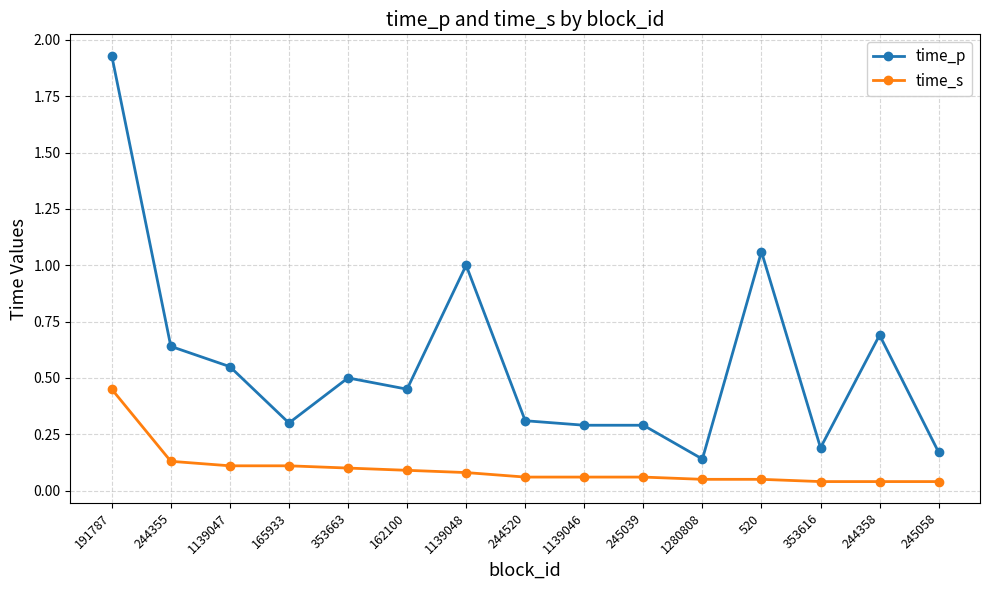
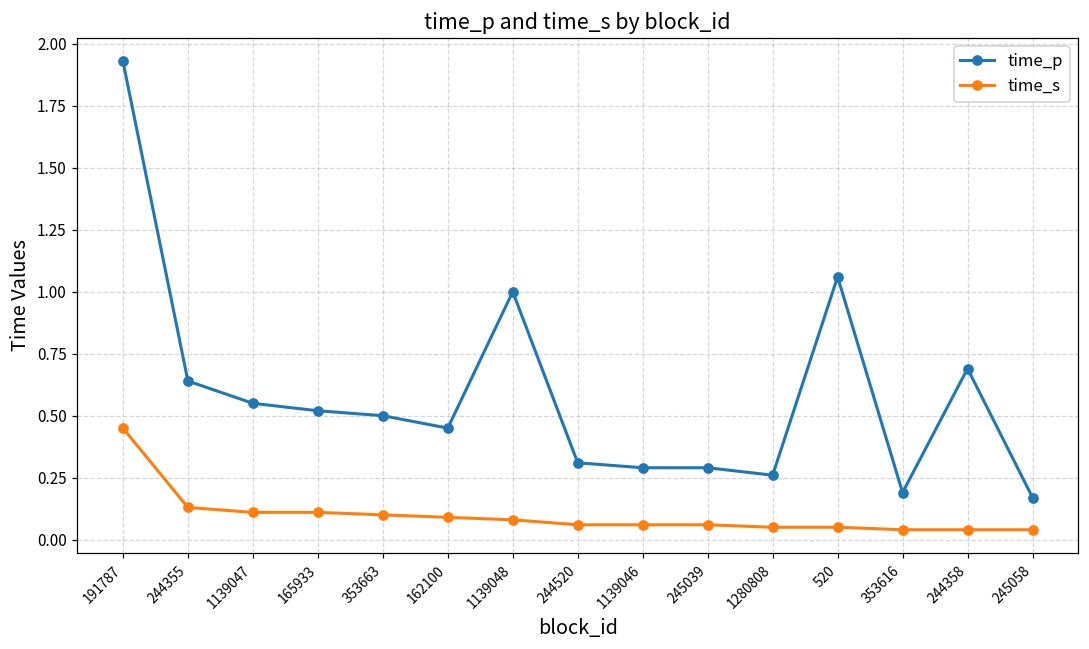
time_p, 165933: 0.30 -> 0.52
time_p, 1280808: 0.14 -> 0.26
